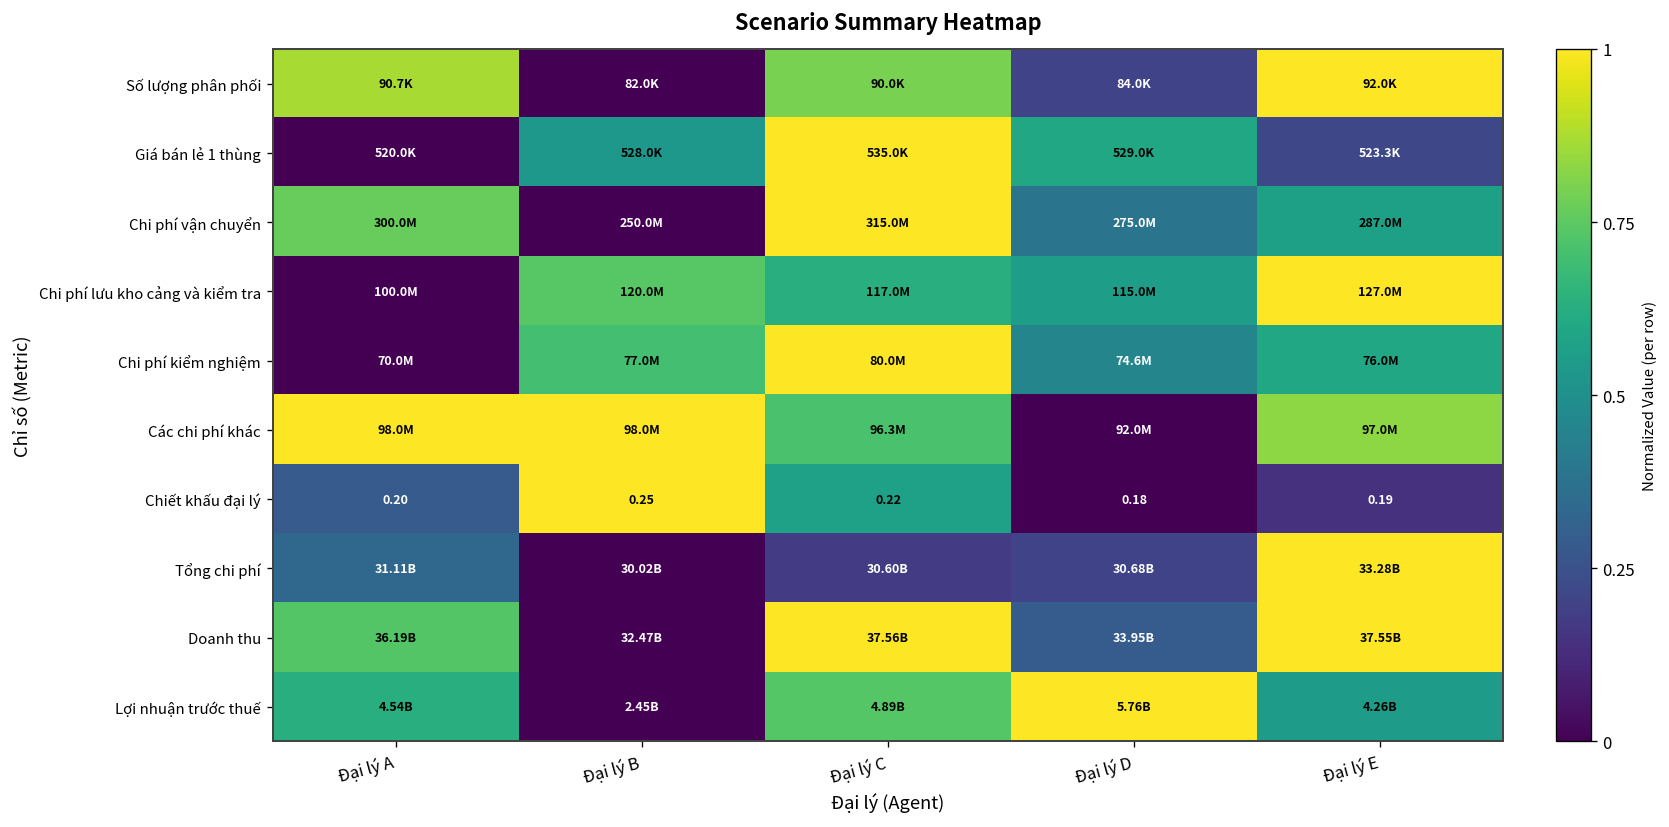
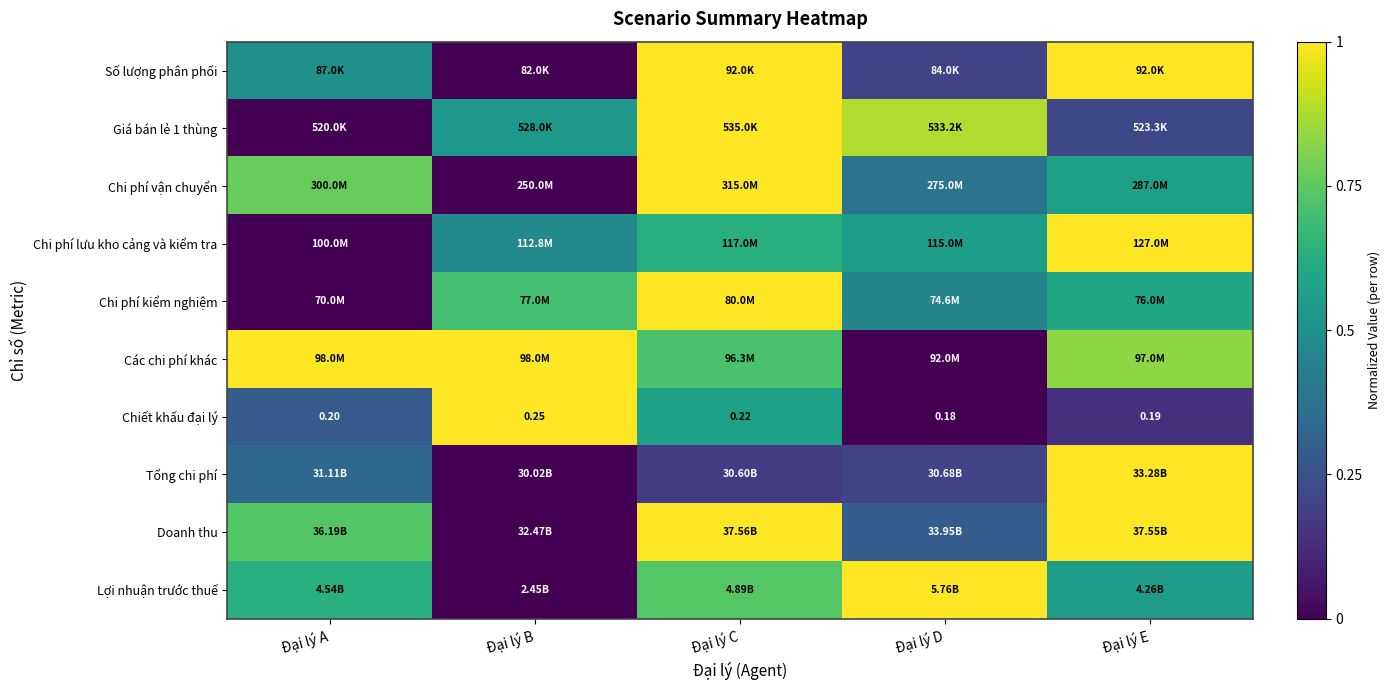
Số lượng phân phối, Đại lý A: 90.7K -> 87.0K
Số lượng phân phối, Đại lý C: 90.0K -> 92.0K
Giá bán lẻ 1 thùng, Đại lý D: 529.0K -> 533.2K
Chi phí lưu kho cảng và kiểm tra, Đại lý B: 120.0M -> 112.8M
